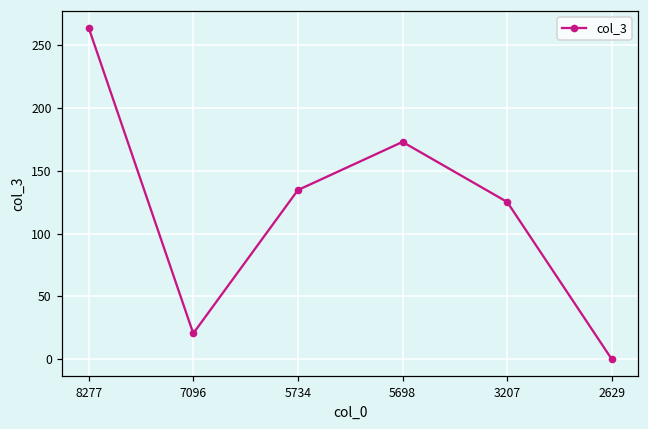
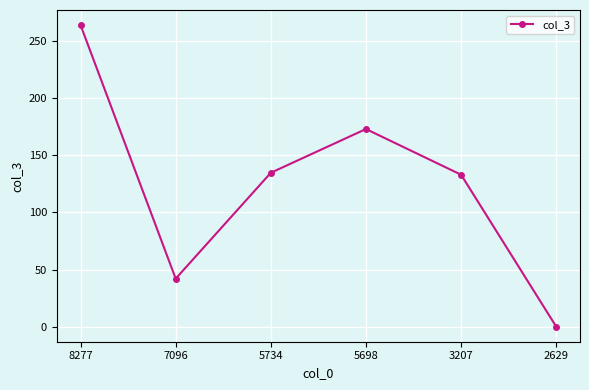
7096: 21 -> 42
3207: 125 -> 133
